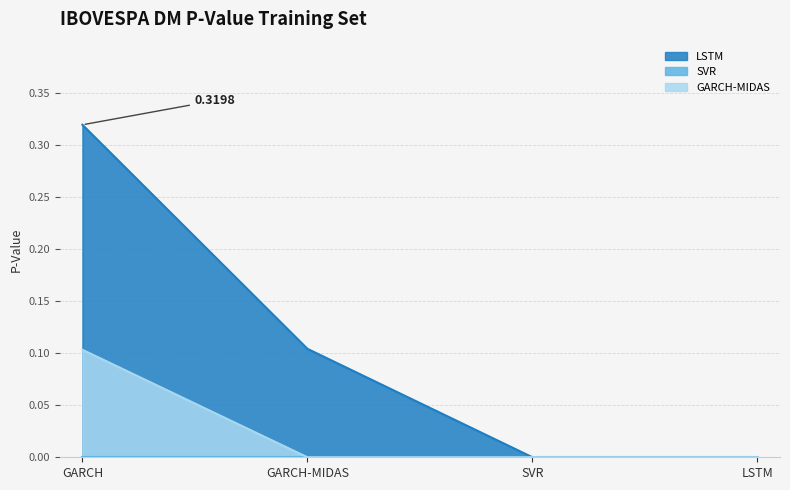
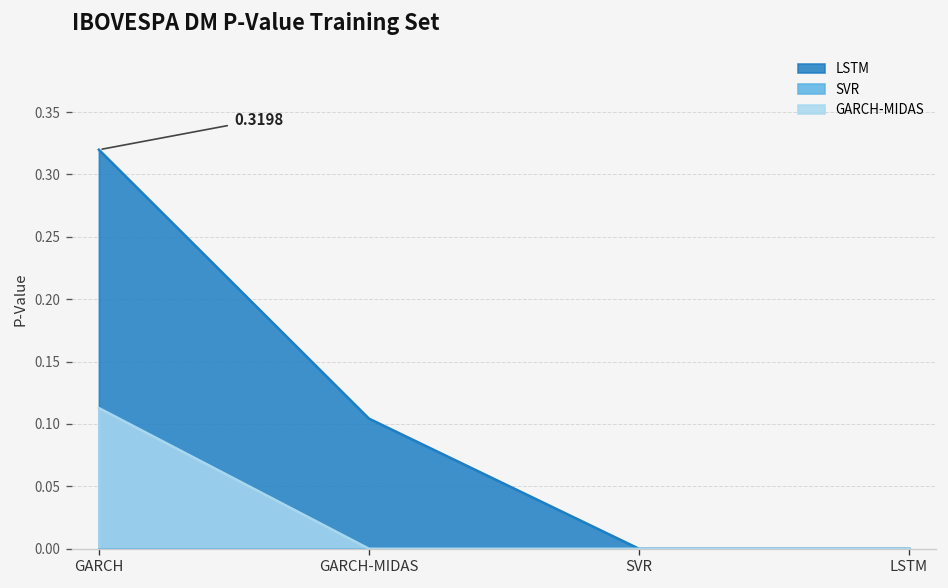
GARCH-MIDAS, GARCH: 0.103 -> 0.113
